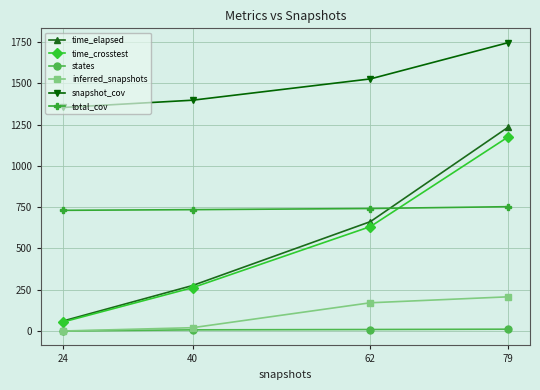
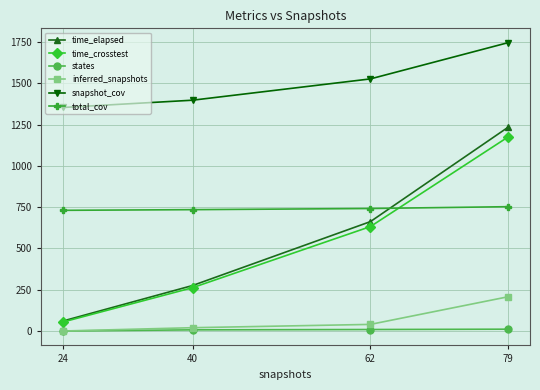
inferred_snapshots, 62: 170 -> 40
